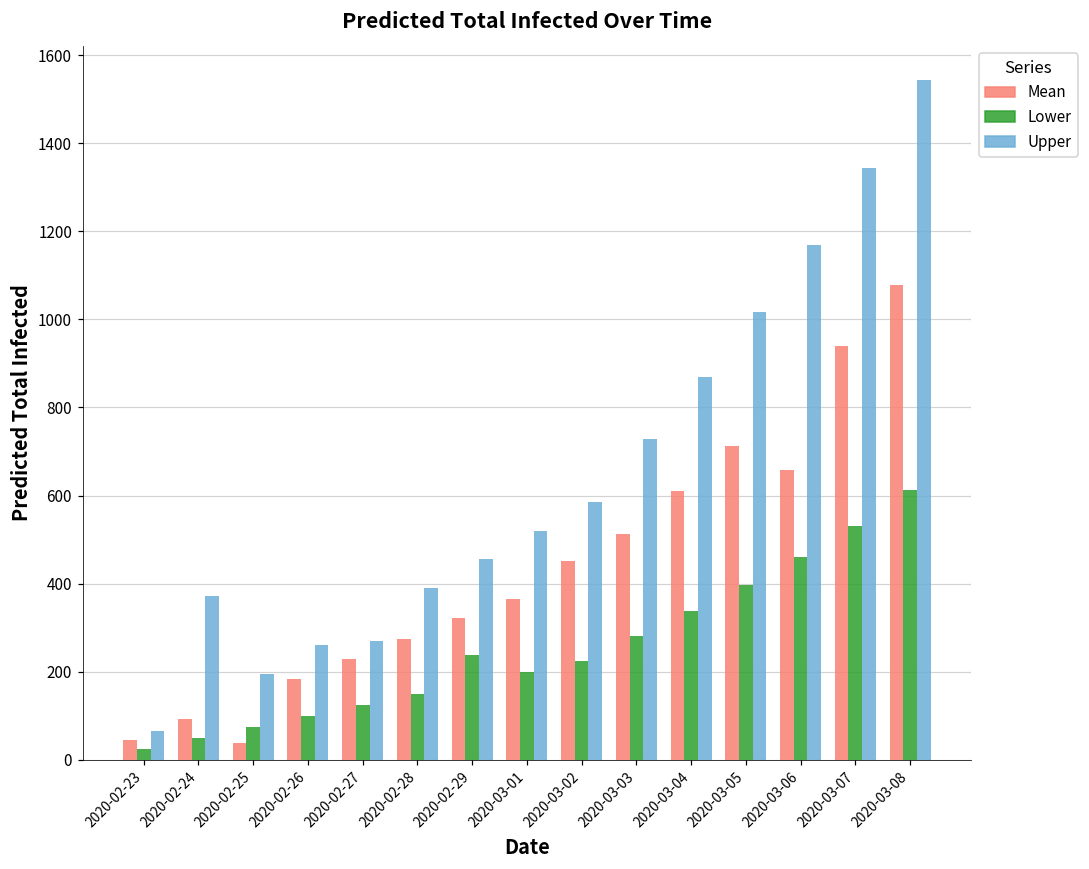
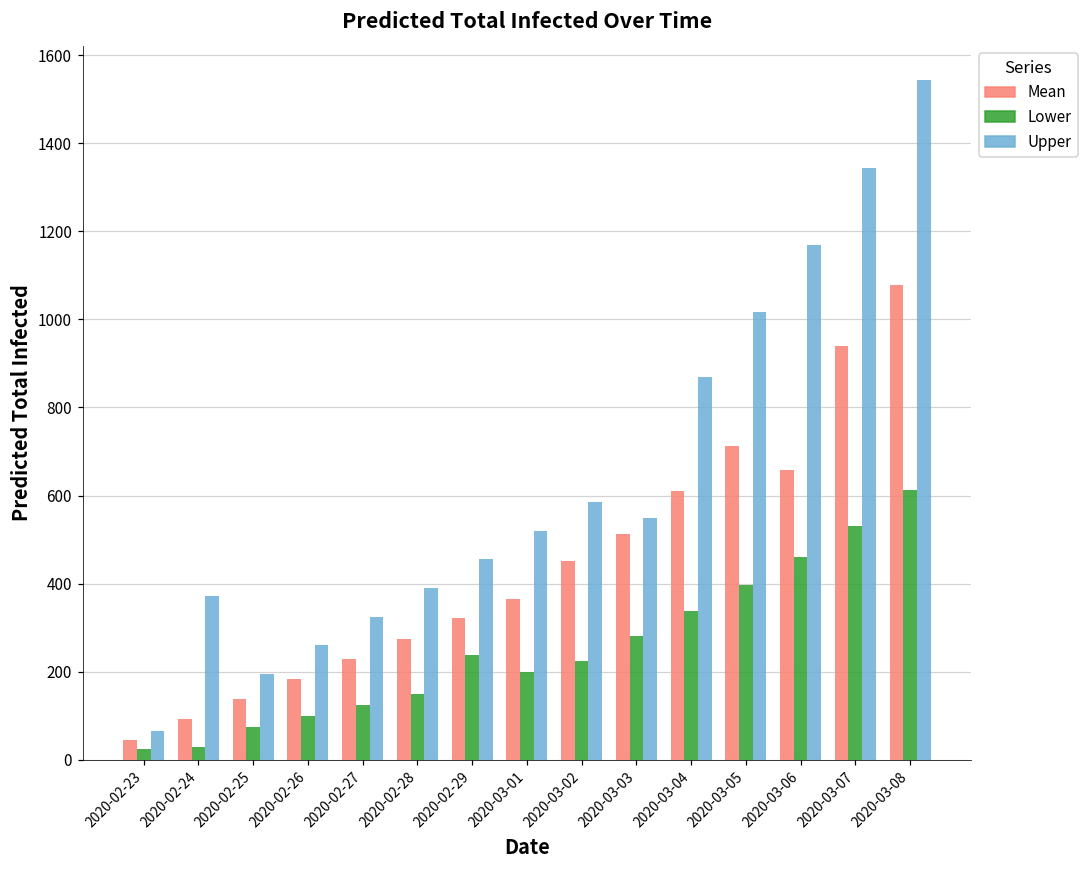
Lower, 2020-02-24: 50 -> 30
Mean, 2020-02-25: 40 -> 140
Upper, 2020-02-27: 270 -> 330
Upper, 2020-03-03: 730 -> 550
